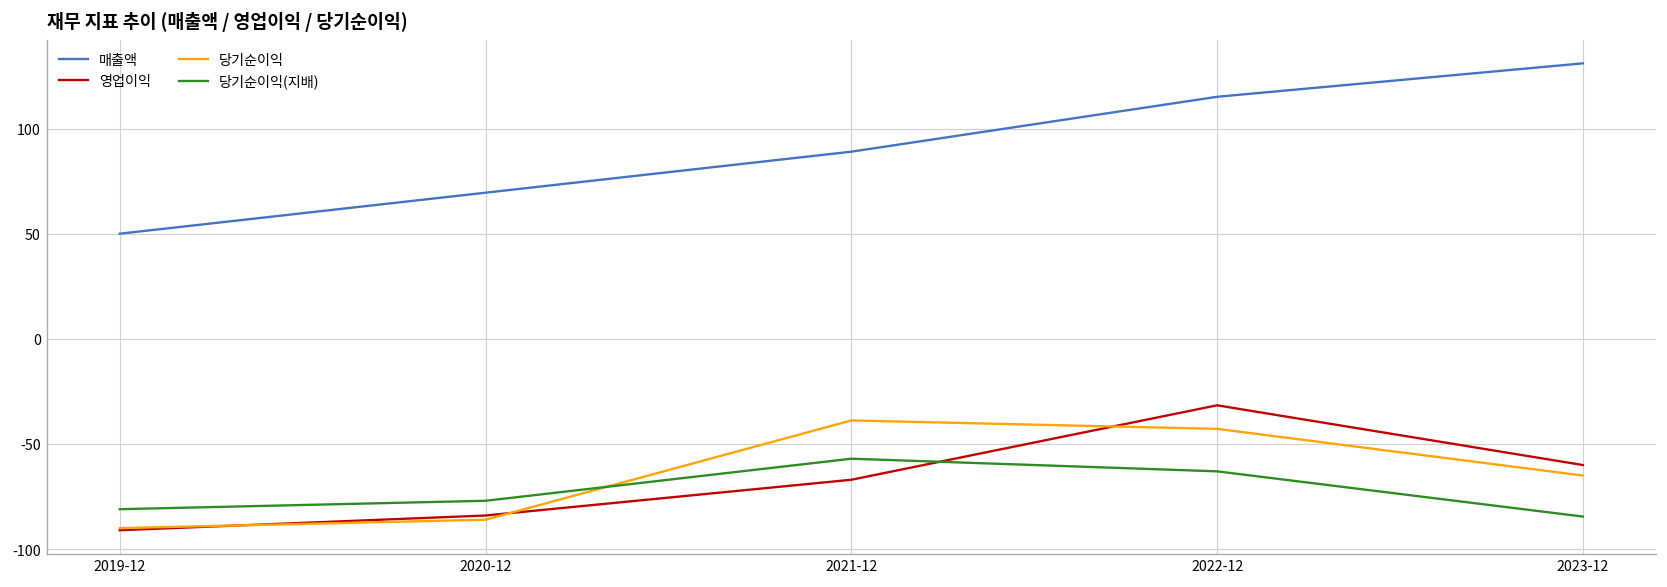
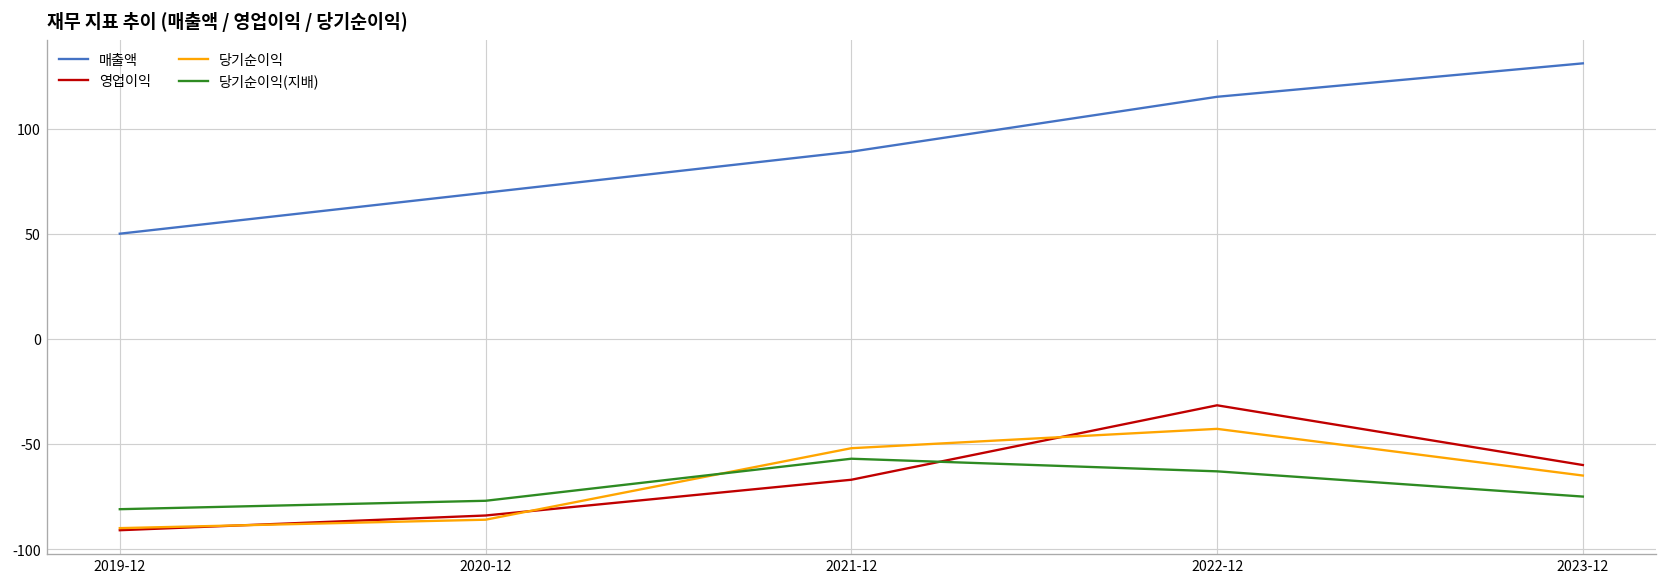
당기순이익, 2021-12: -39 -> -52
당기순이익(지배), 2023-12: -85 -> -75
